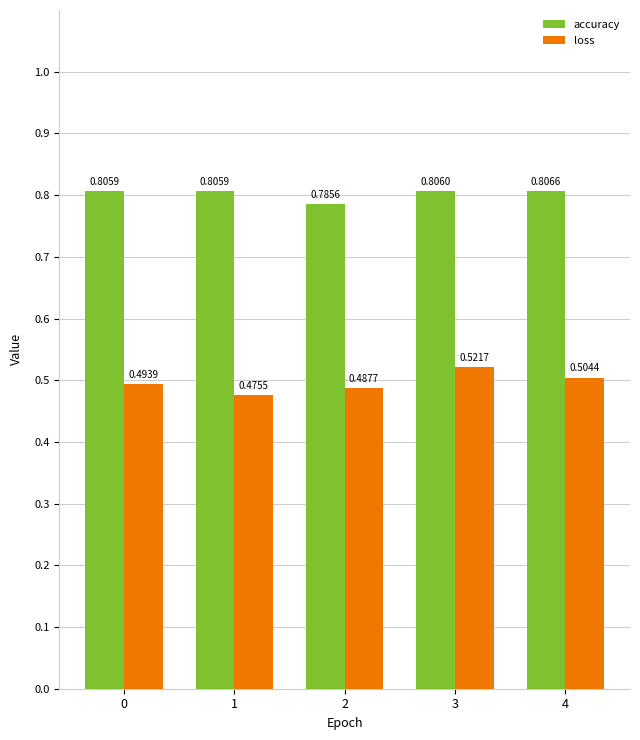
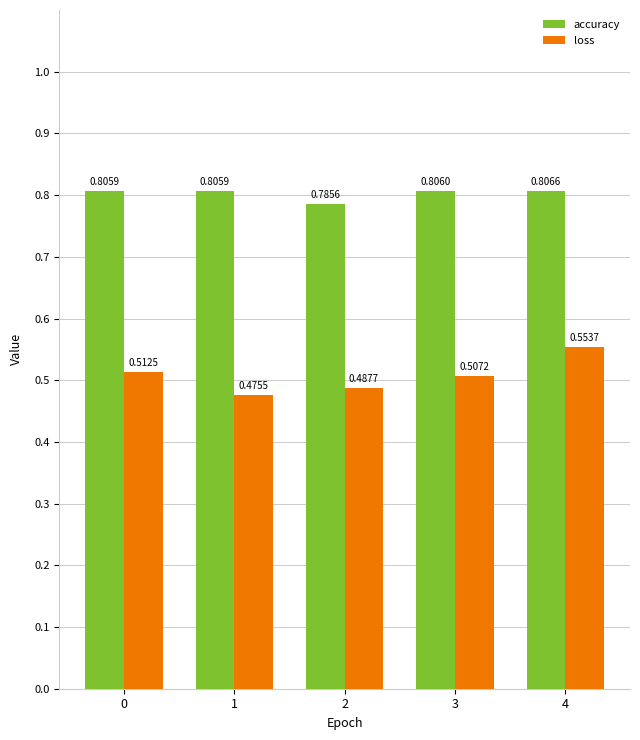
loss, 0: 0.4939 -> 0.5125
loss, 3: 0.5217 -> 0.5072
loss, 4: 0.5044 -> 0.5537
